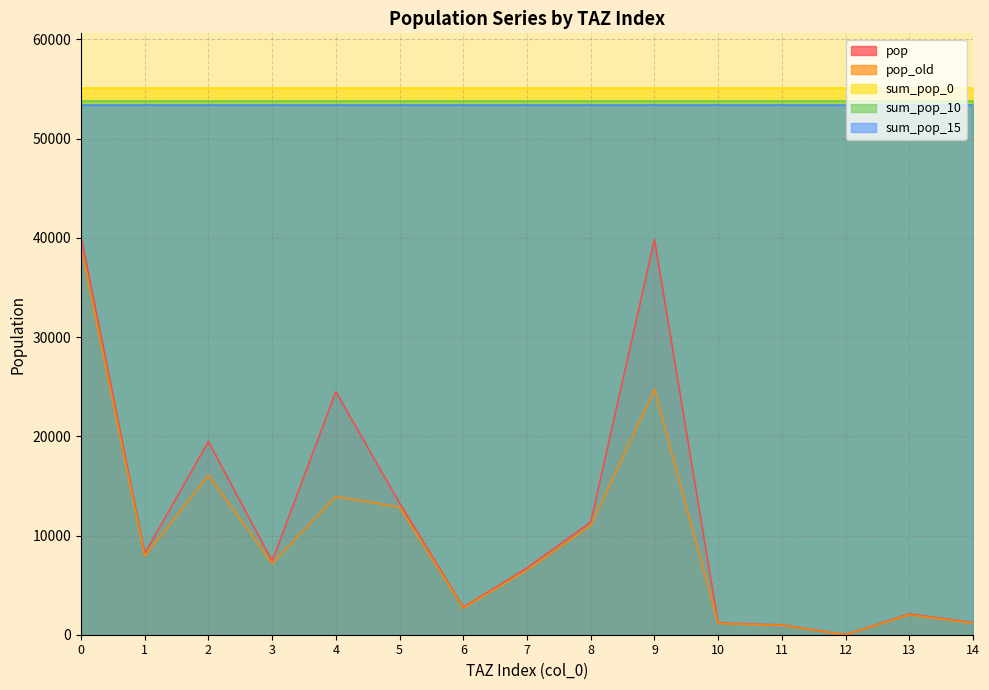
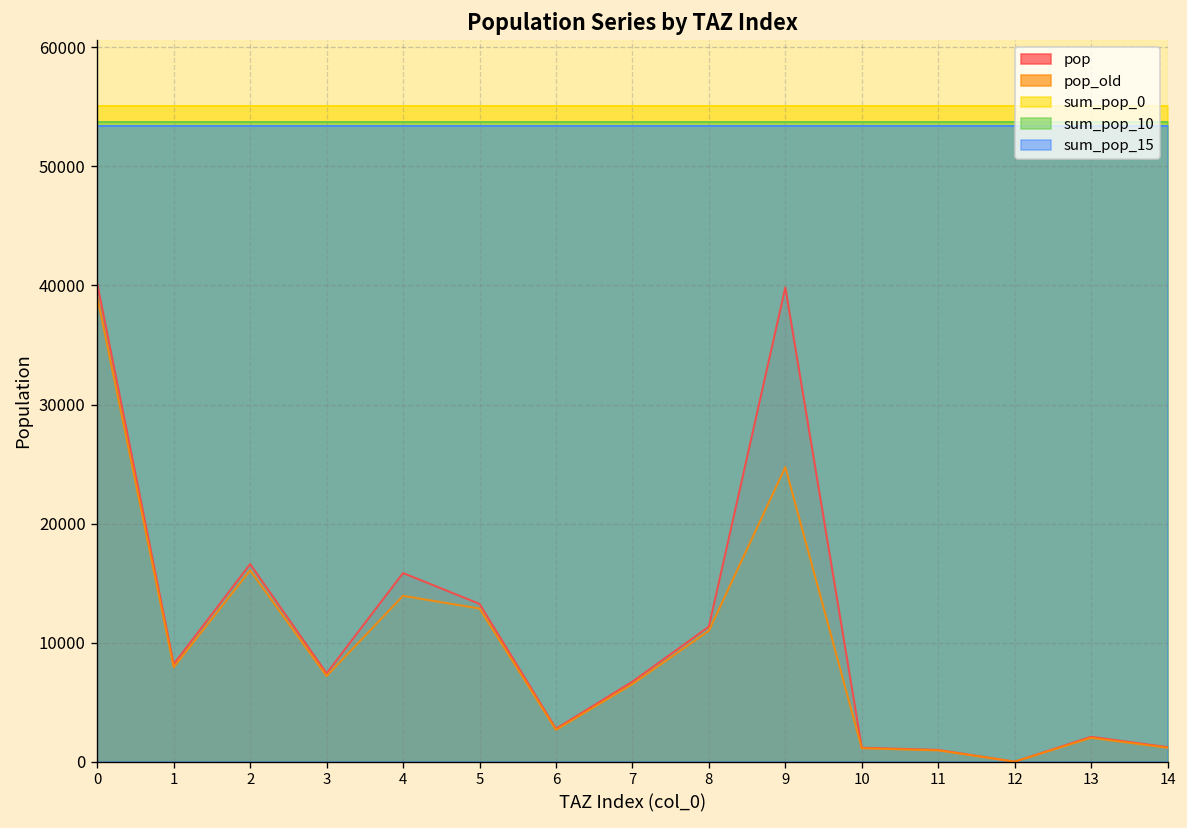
pop, 2: 19000 -> 17000
pop, 4: 24000 -> 16000
